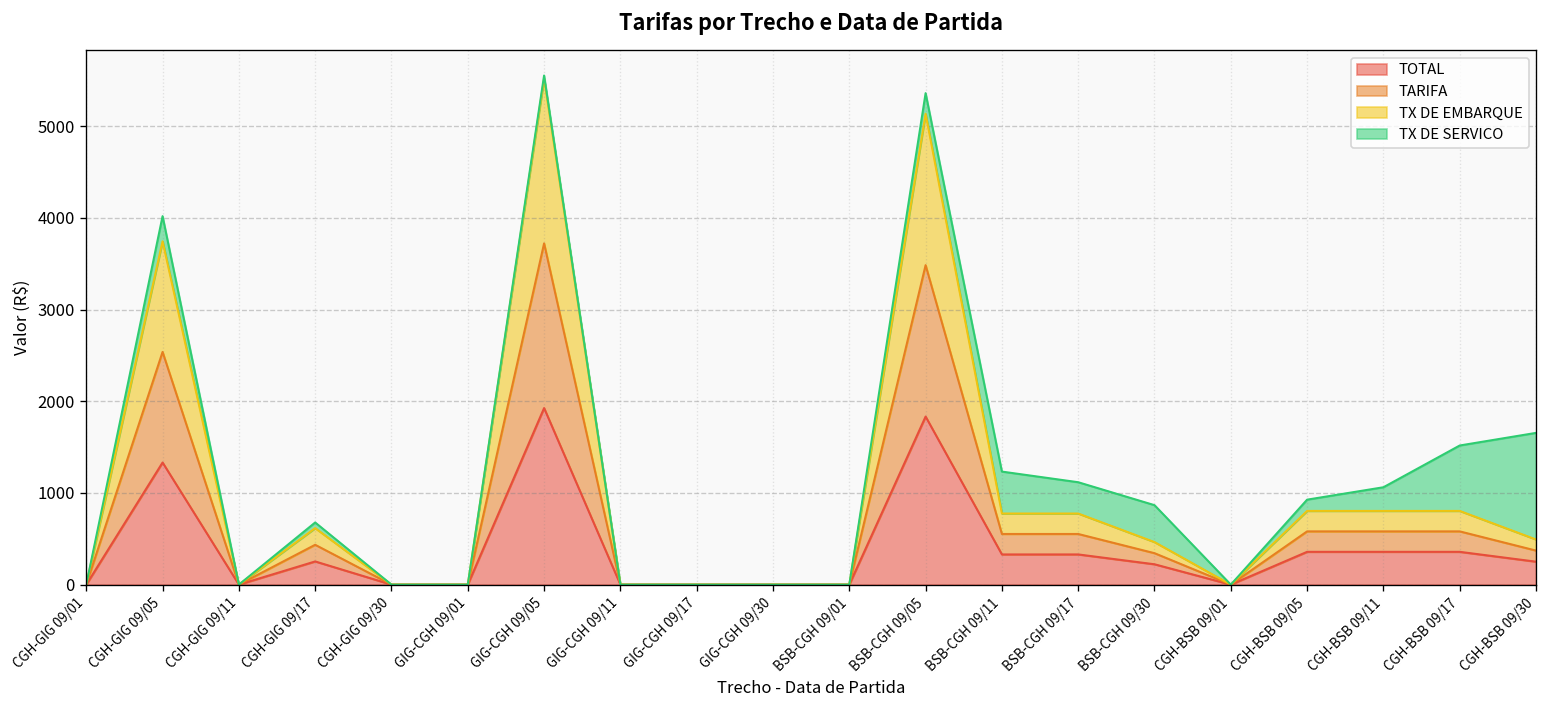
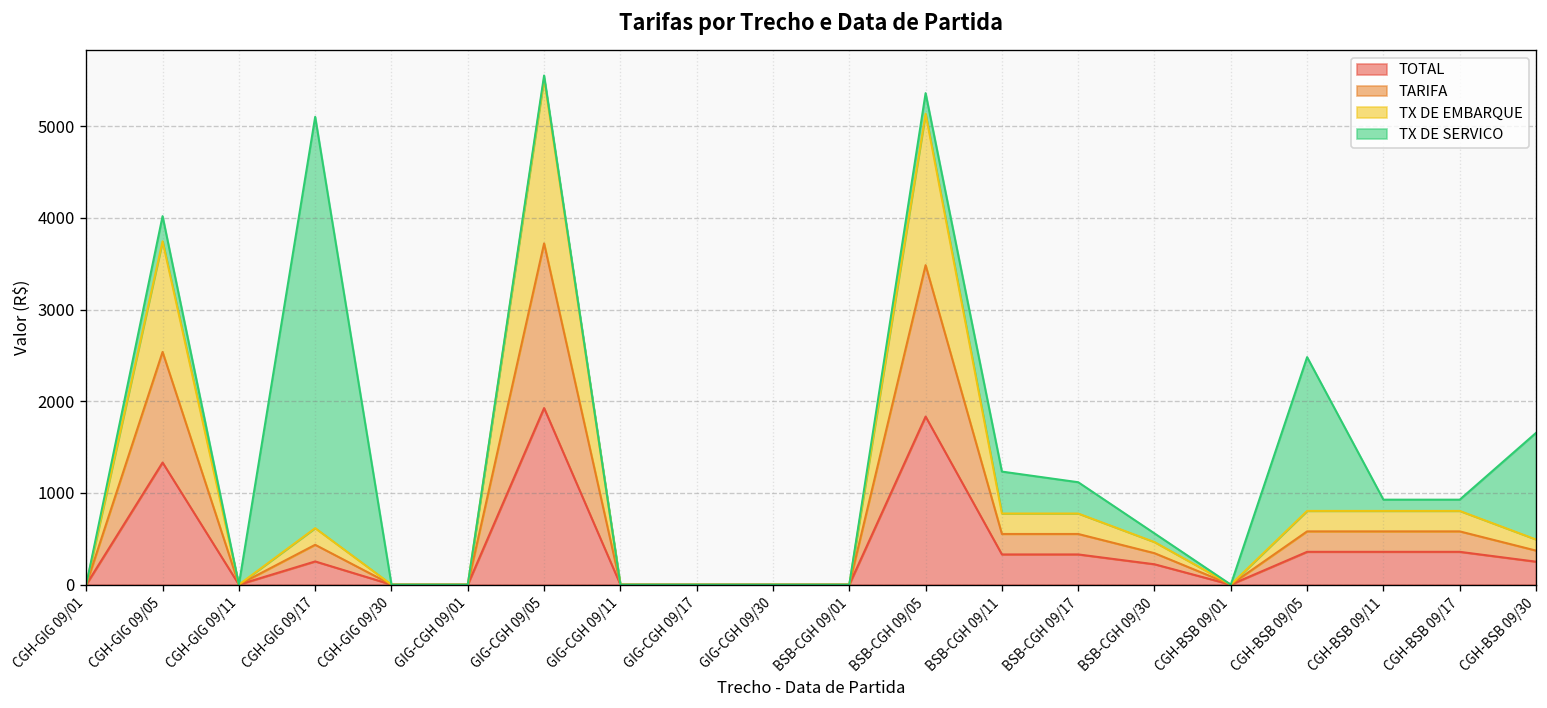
TX DE SERVICO, CGH-GIG 09/17: 100 -> 4500
TX DE SERVICO, BSB-CGH 09/30: 400 -> 100
TX DE SERVICO, CGH-BSB 09/05: 100 -> 1700
TX DE SERVICO, CGH-BSB 09/11: 300 -> 100
TX DE SERVICO, CGH-BSB 09/17: 700 -> 100
